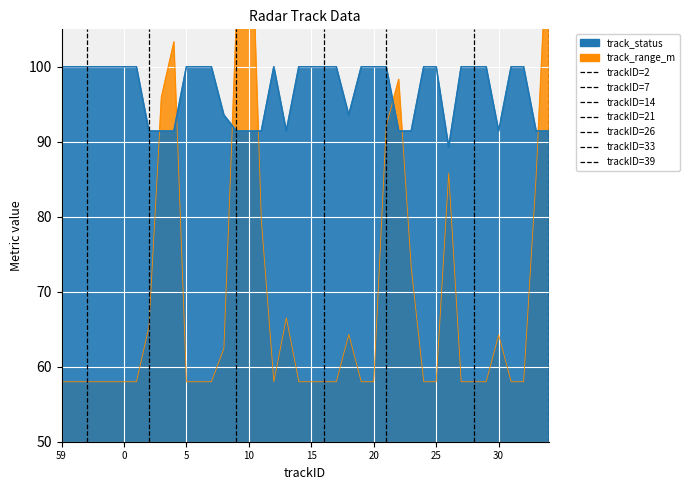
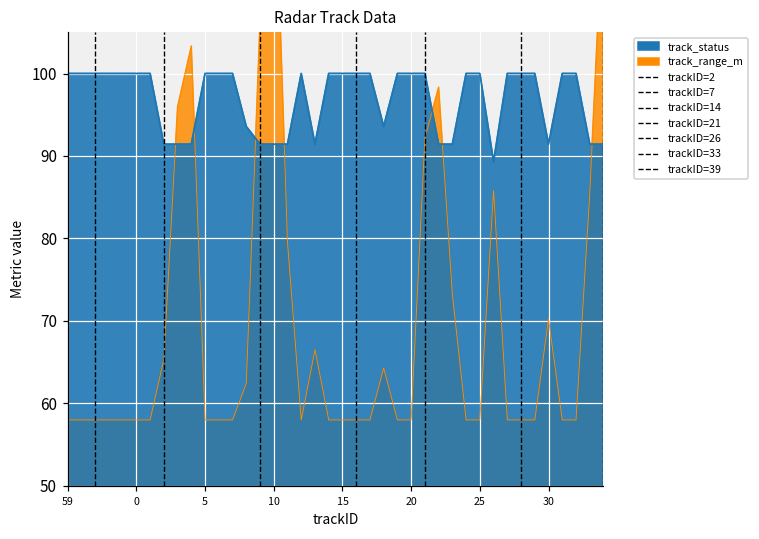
track_range_m, 30: 64 -> 70
